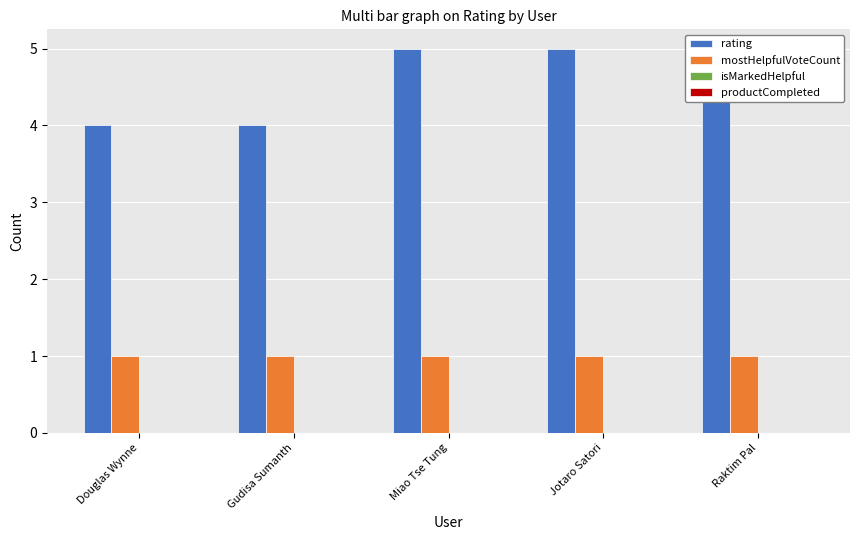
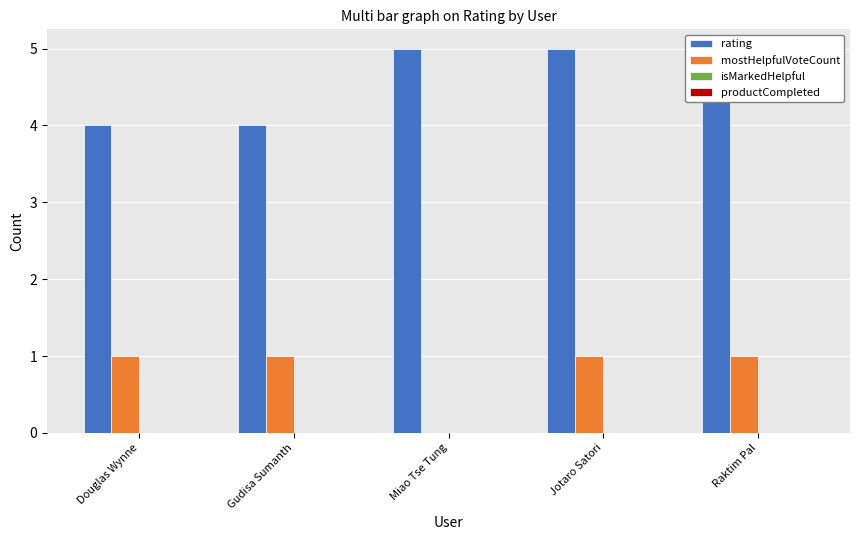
mostHelpfulVoteCount, Miao Tse Tung: 1 -> 0
